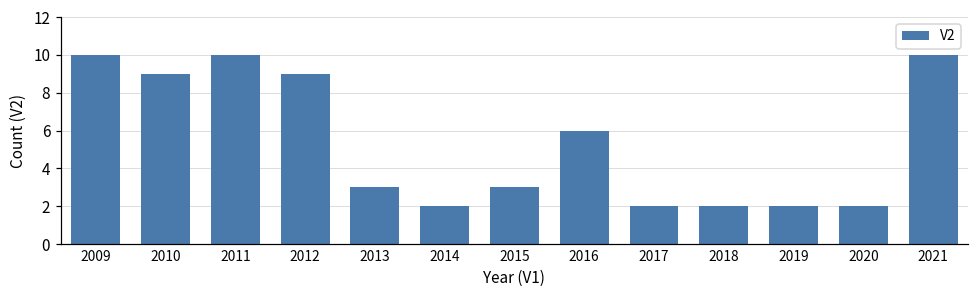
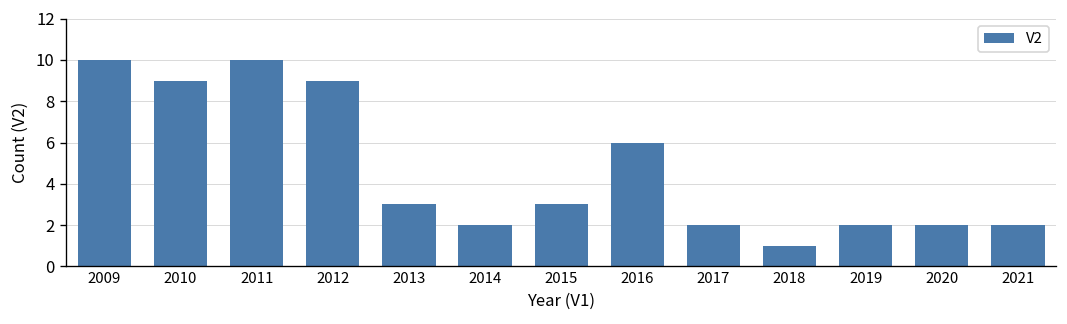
2018: 2 -> 1
2021: 10 -> 2
